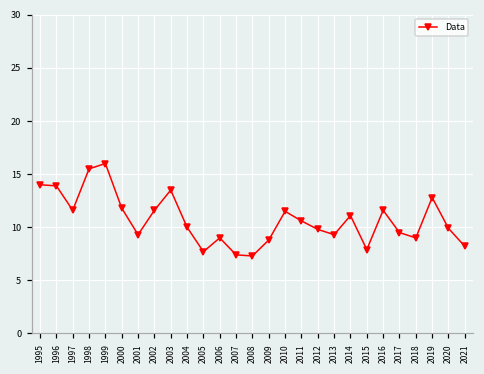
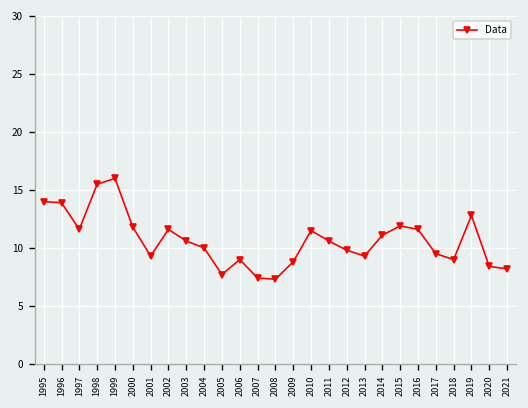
2003: 14 -> 11
2015: 8 -> 12
2020: 10 -> 8
